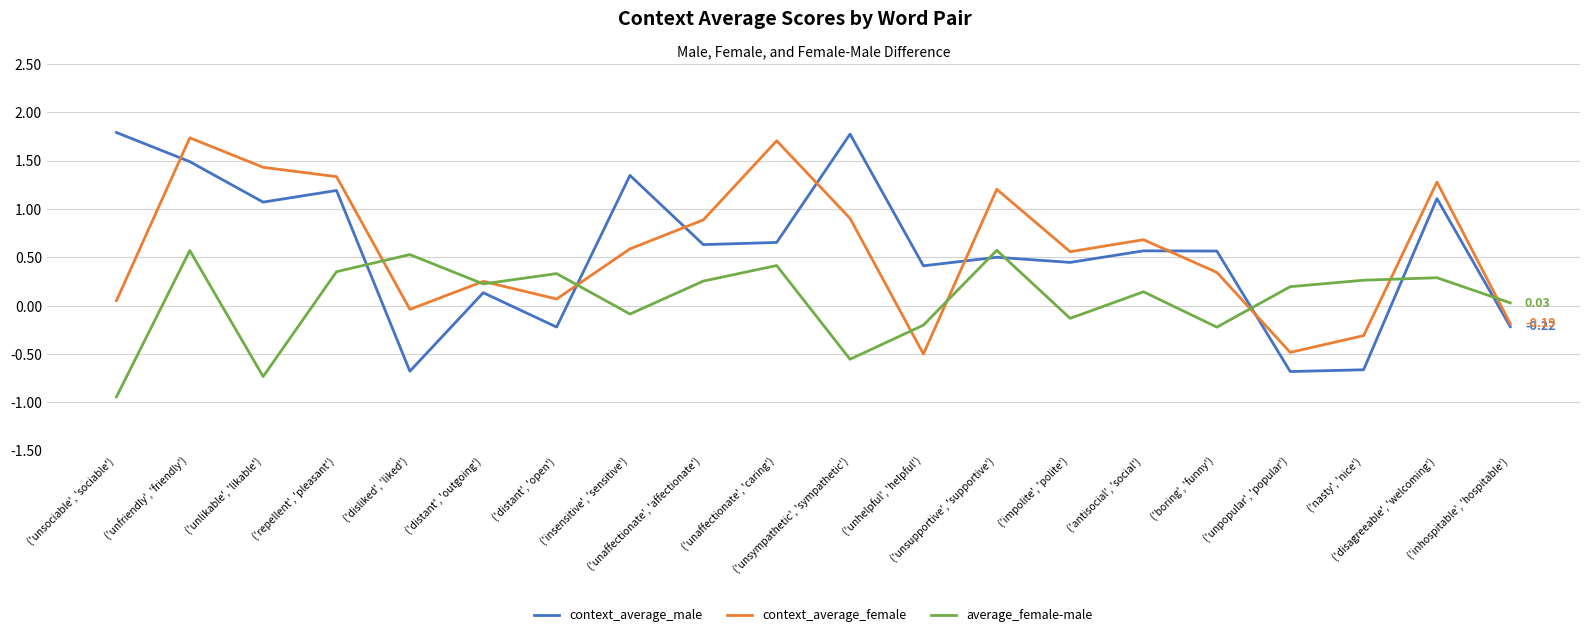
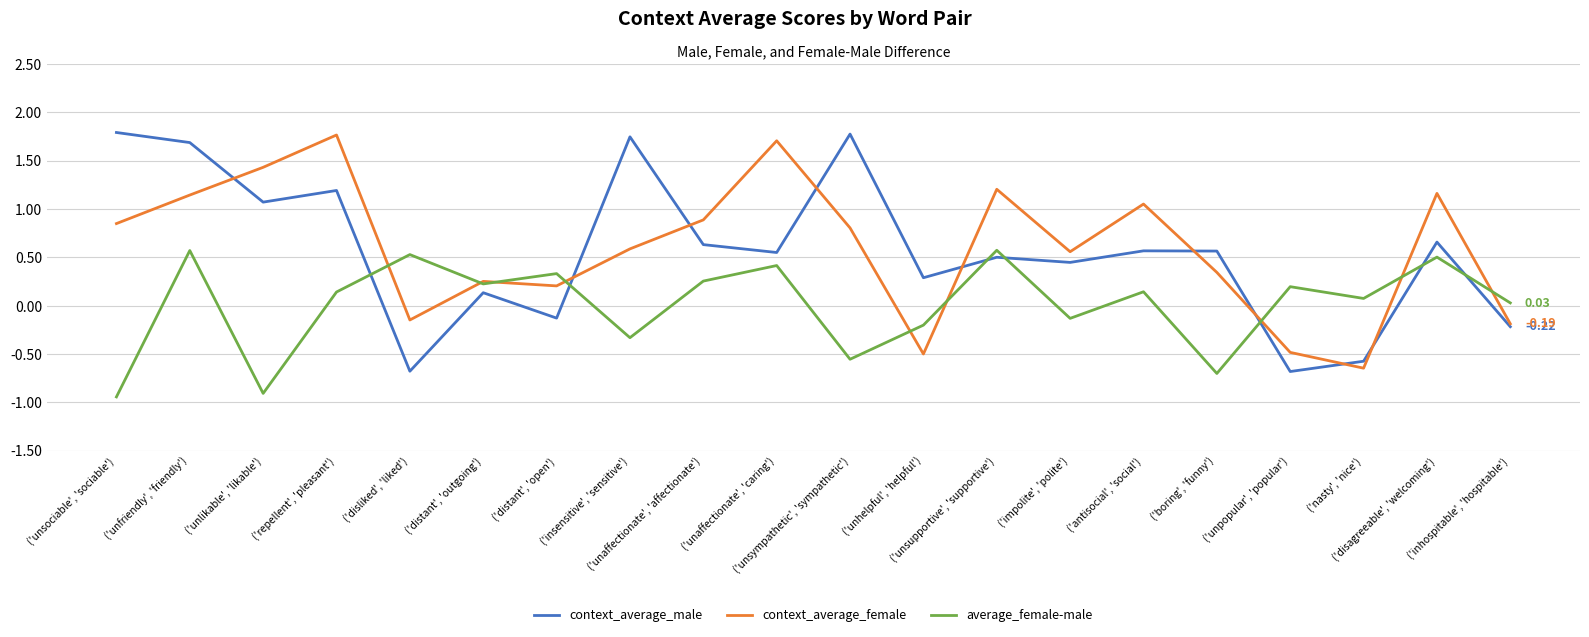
context_average_female, ('unsociable', 'sociable'): 0.1 -> 0.9
context_average_male, ('unfriendly', 'friendly'): 1.5 -> 1.7
context_average_female, ('unfriendly', 'friendly'): 1.7 -> 1.1
average_female-male, ('unlikable', 'likable'): -0.7 -> -0.9
context_average_female, ('repellent', 'pleasant'): 1.3 -> 1.8
average_female-male, ('repellent', 'pleasant'): 0.4 -> 0.1
context_average_female, ('disliked', 'liked'): 0.0 -> -0.1
context_average_male, ('distant', 'open'): -0.2 -> -0.1
context_average_female, ('distant', 'open'): 0.1 -> 0.2
context_average_male, ('insensitive', 'sensitive'): 1.3 -> 1.7
average_female-male, ('insensitive', 'sensitive'): -0.1 -> -0.3
context_average_male, ('unaffectionate', 'caring'): 0.7 -> 0.6
context_average_female, ('unsympathetic', 'sympathetic'): 0.9 -> 0.8
context_average_male, ('unhelpful', 'helpful'): 0.4 -> 0.3
context_average_female, ('antisocial', 'social'): 0.7 -> 1.1
average_female-male, ('boring', 'funny'): -0.2 -> -0.7
context_average_male, ('nasty', 'nice'): -0.7 -> -0.6
context_average_female, ('nasty', 'nice'): -0.3 -> -0.6
average_female-male, ('nasty', 'nice'): 0.3 -> 0.1
context_average_male, ('disagreeable', 'welcoming'): 1.1 -> 0.7
context_average_female, ('disagreeable', 'welcoming'): 1.3 -> 1.2
average_female-male, ('disagreeable', 'welcoming'): 0.3 -> 0.5
